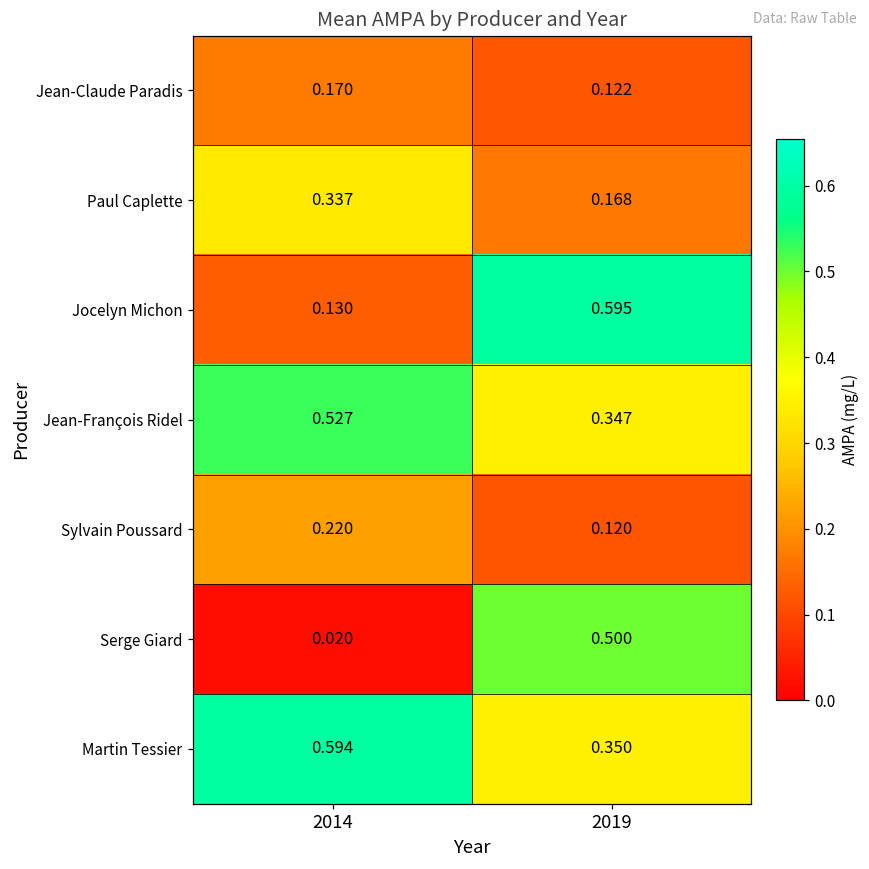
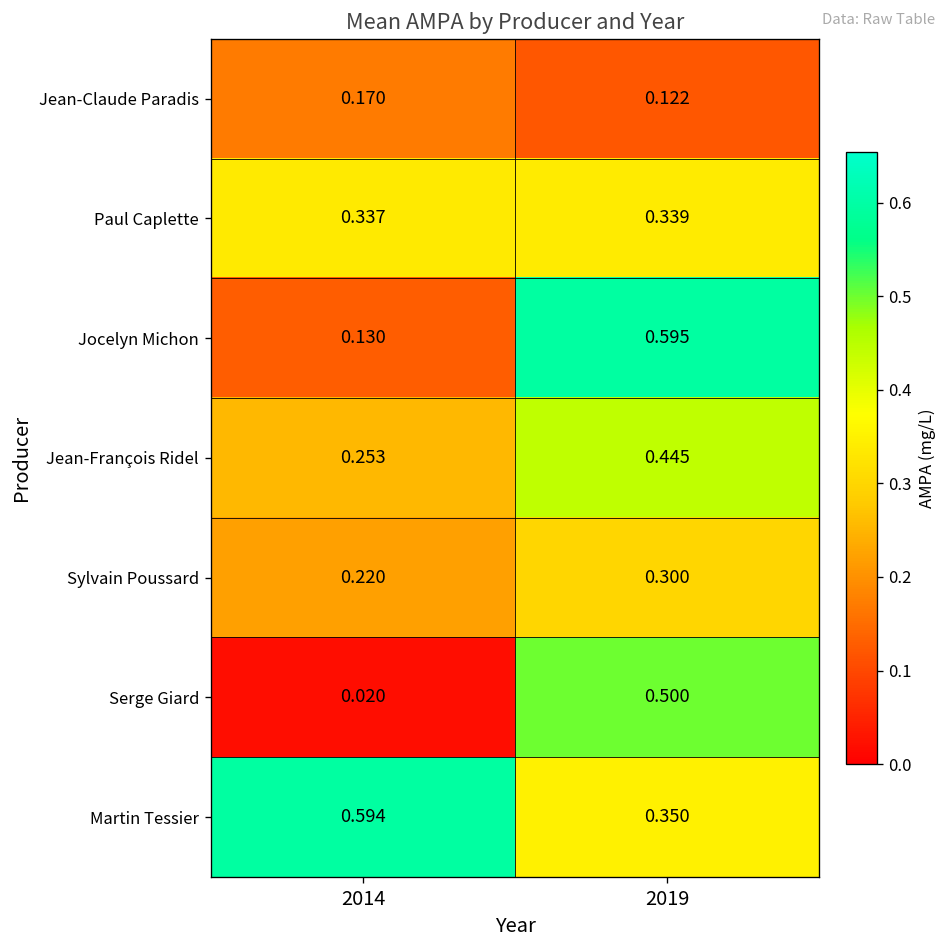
Paul Caplette, 2019: 0.168 -> 0.339
Jean-François Ridel, 2014: 0.527 -> 0.253
Jean-François Ridel, 2019: 0.347 -> 0.445
Sylvain Poussard, 2019: 0.120 -> 0.300
